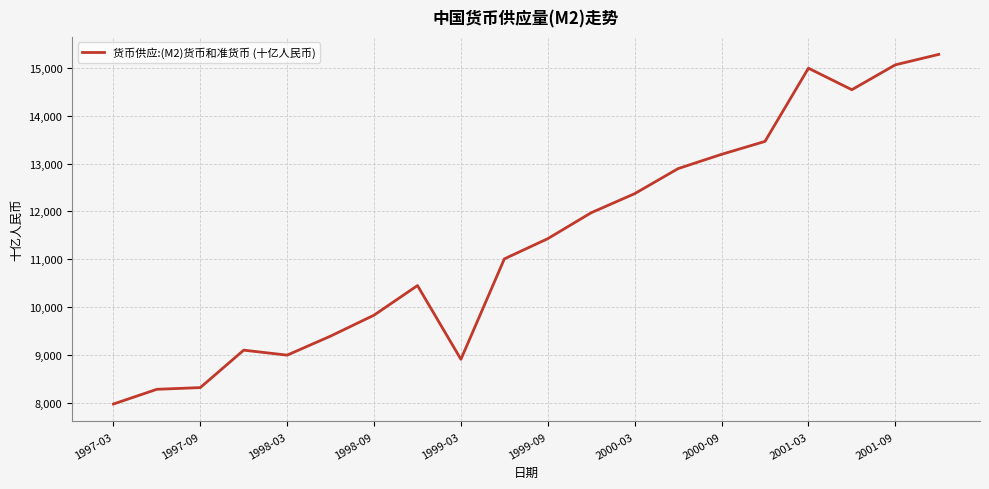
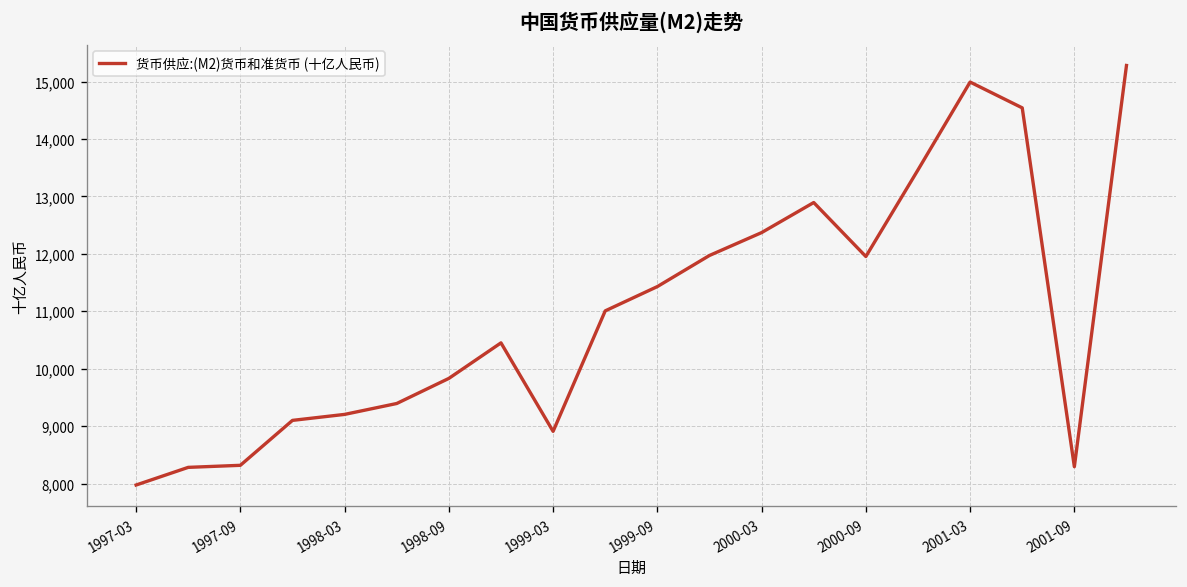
1998-03: 9,000 -> 9,200
2000-09: 13,200 -> 12,000
2001-09: 15,100 -> 8,300
